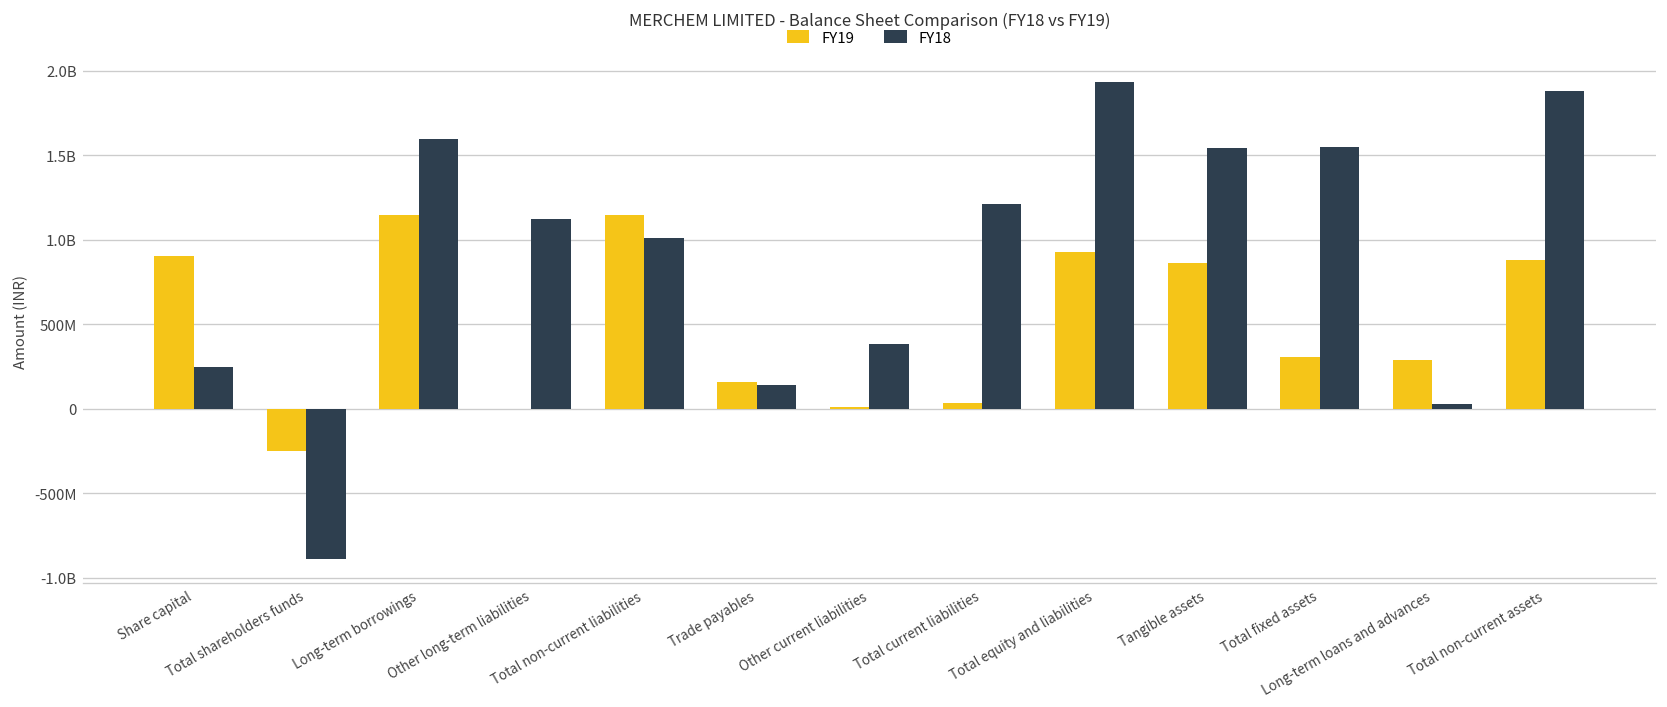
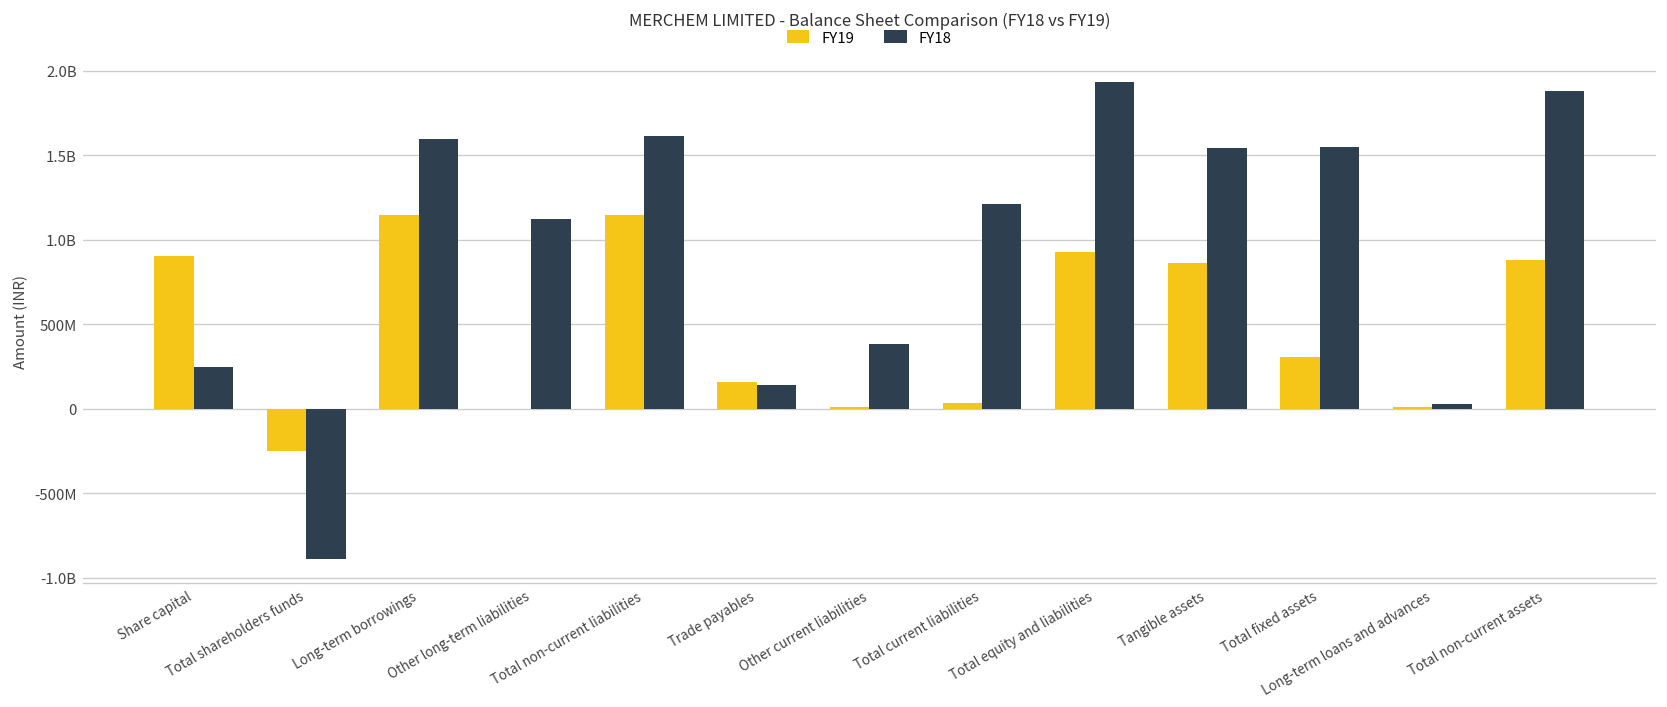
FY18, Total non-current liabilities: 1010000000 -> 1610000000
FY19, Long-term loans and advances: 290000000 -> 10000000
